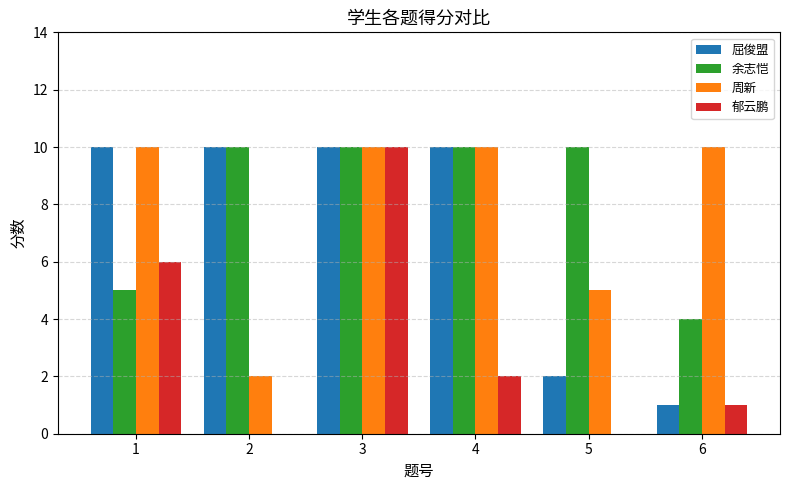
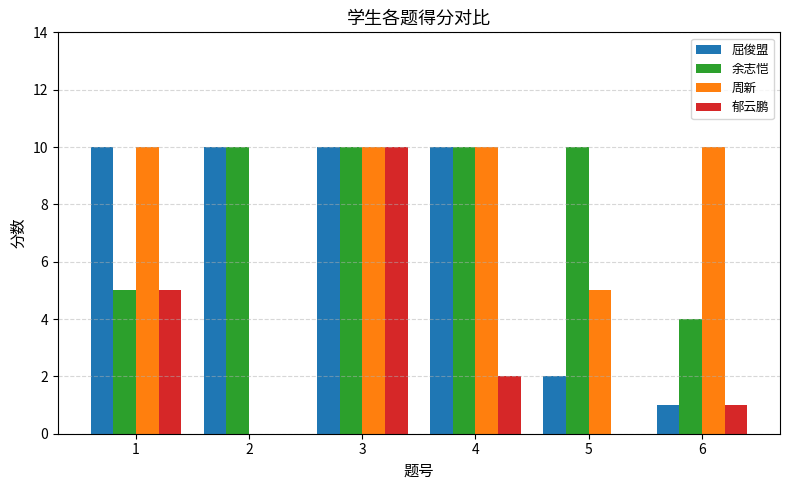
郁云鹏, 1: 6 -> 5
周新, 2: 2 -> 0
